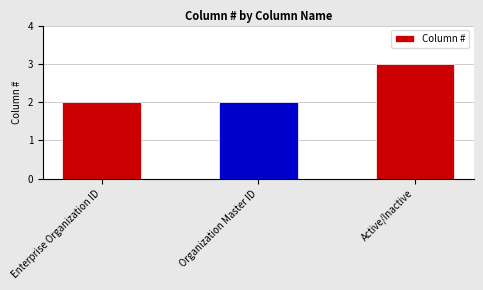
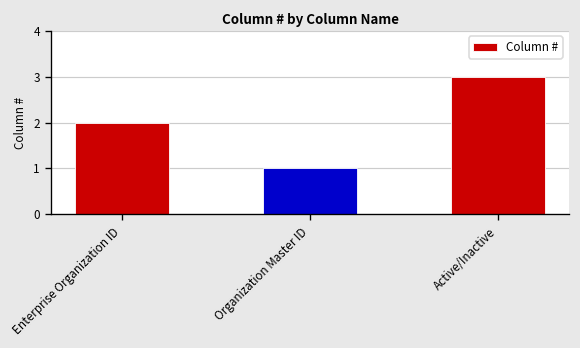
Organization Master ID: 2 -> 1
